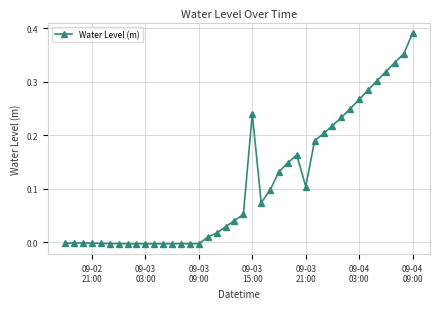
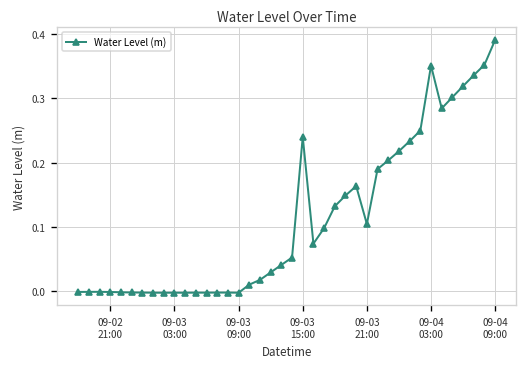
09-04 03:00: 0.27 -> 0.35
